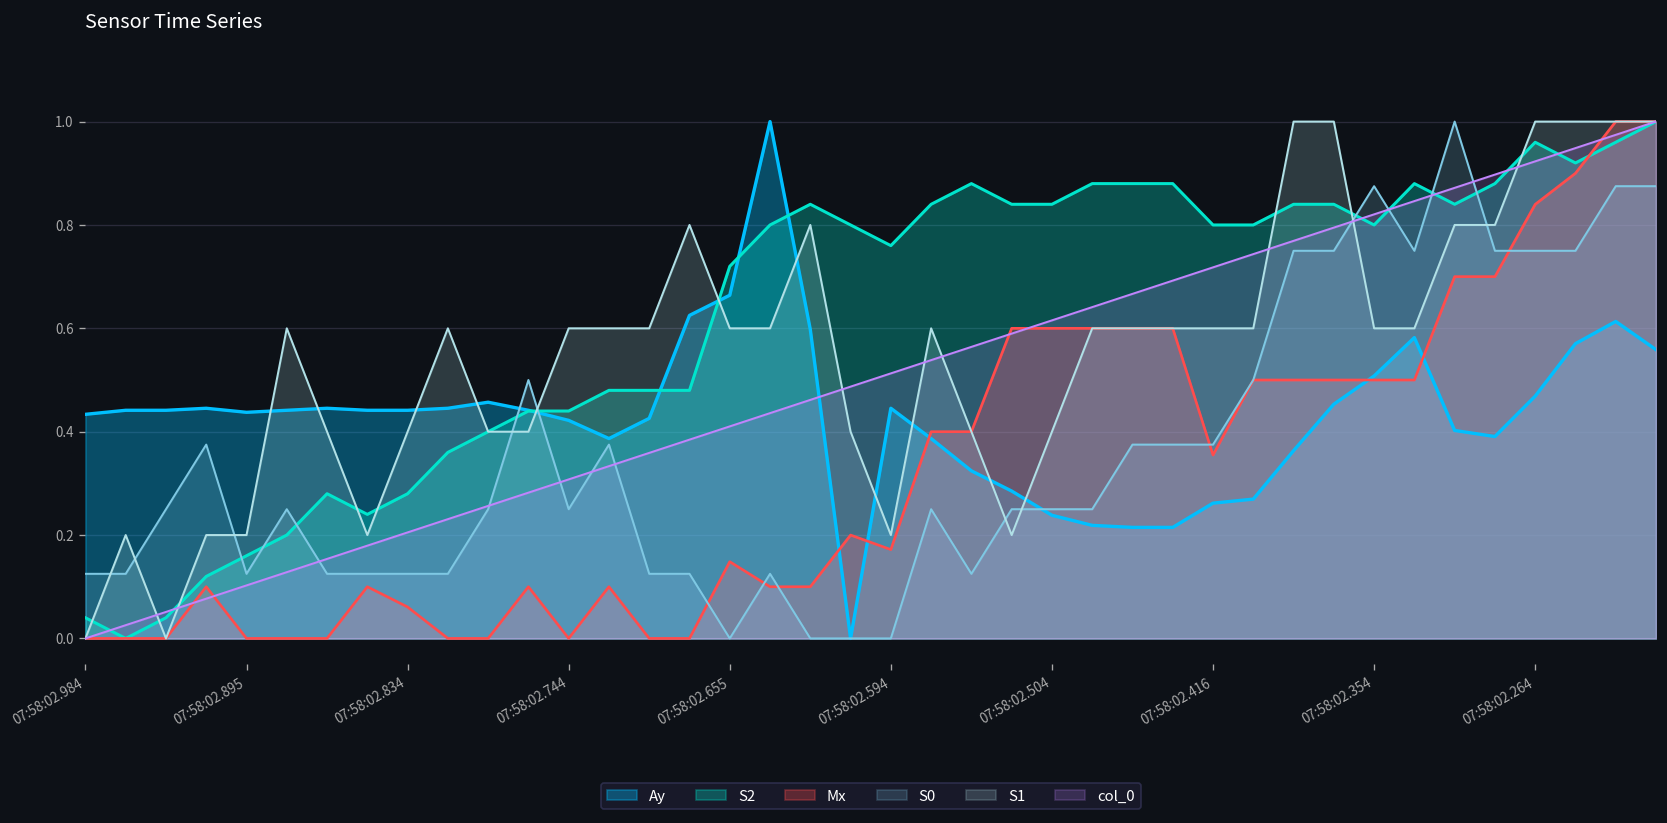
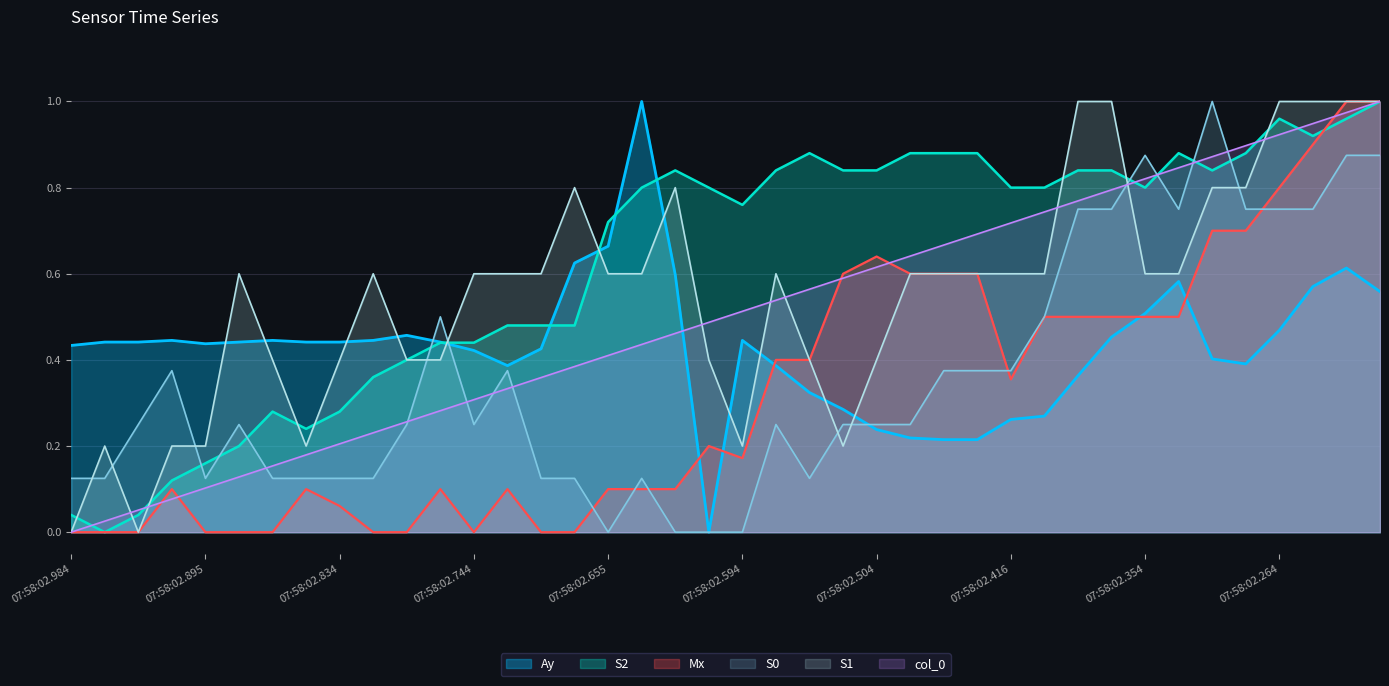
Mx, 07:58:02.655: 0.15 -> 0.10
Mx, 07:58:02.504: 0.60 -> 0.64
Mx, 07:58:02.264: 0.84 -> 0.80
